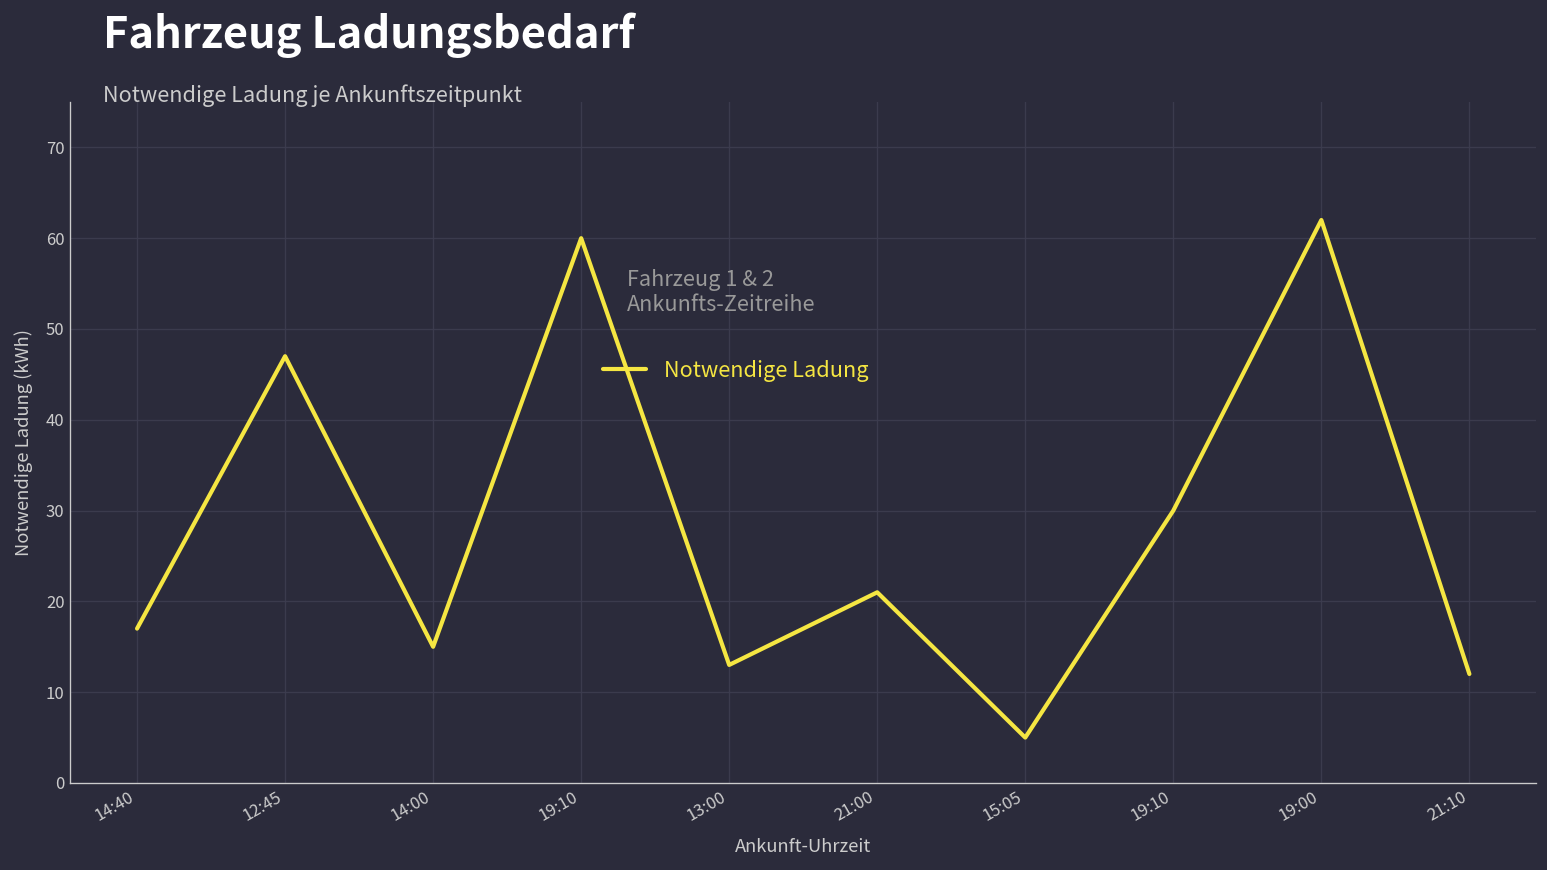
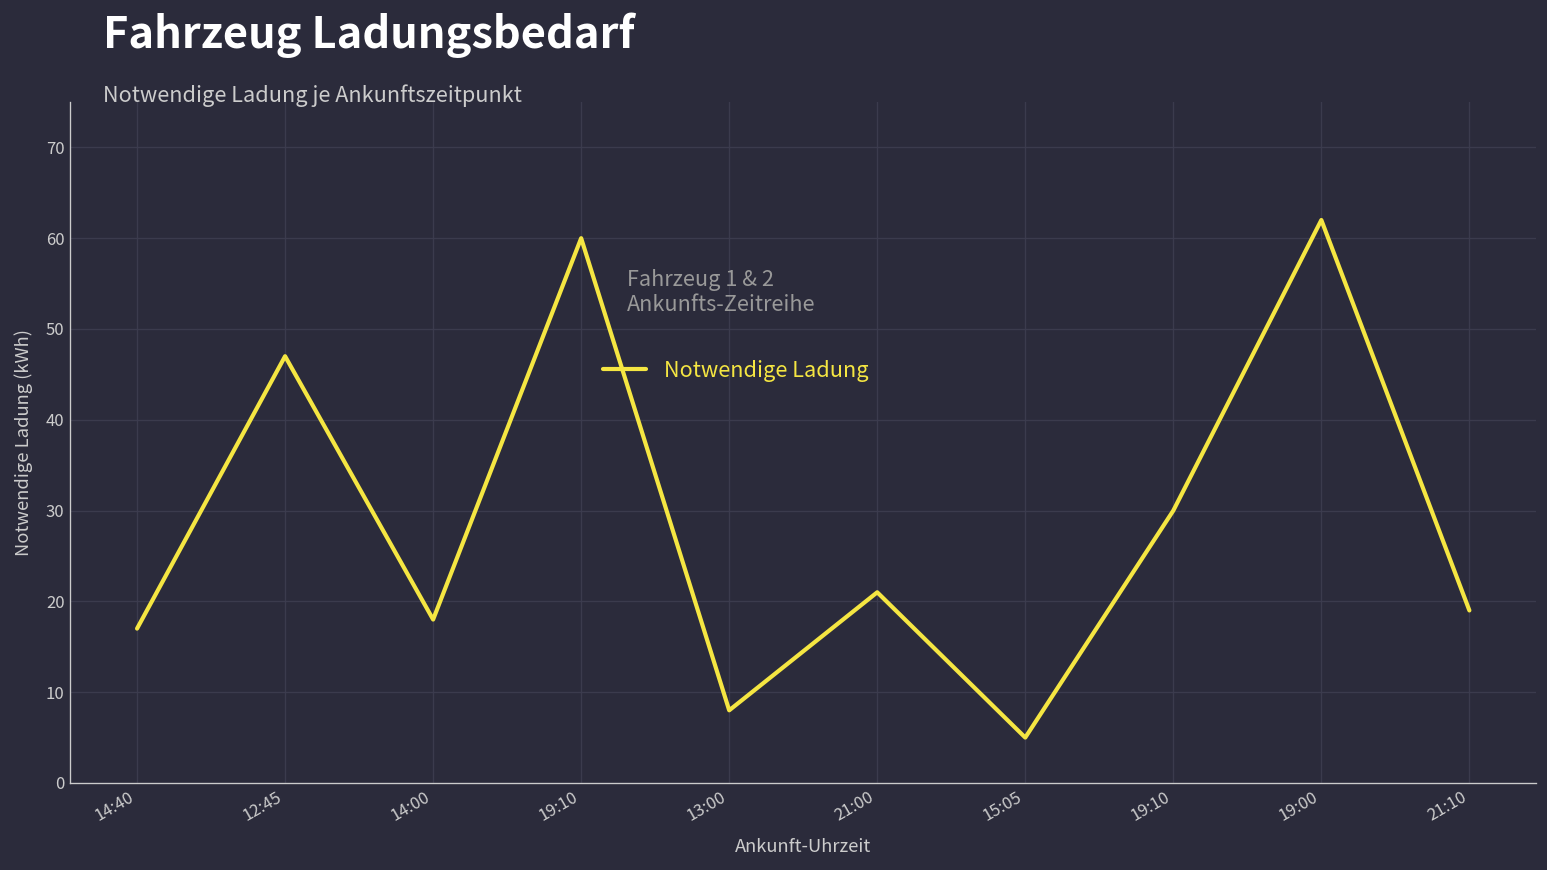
14:00: 15 -> 18
13:00: 13 -> 8
21:10: 12 -> 19
